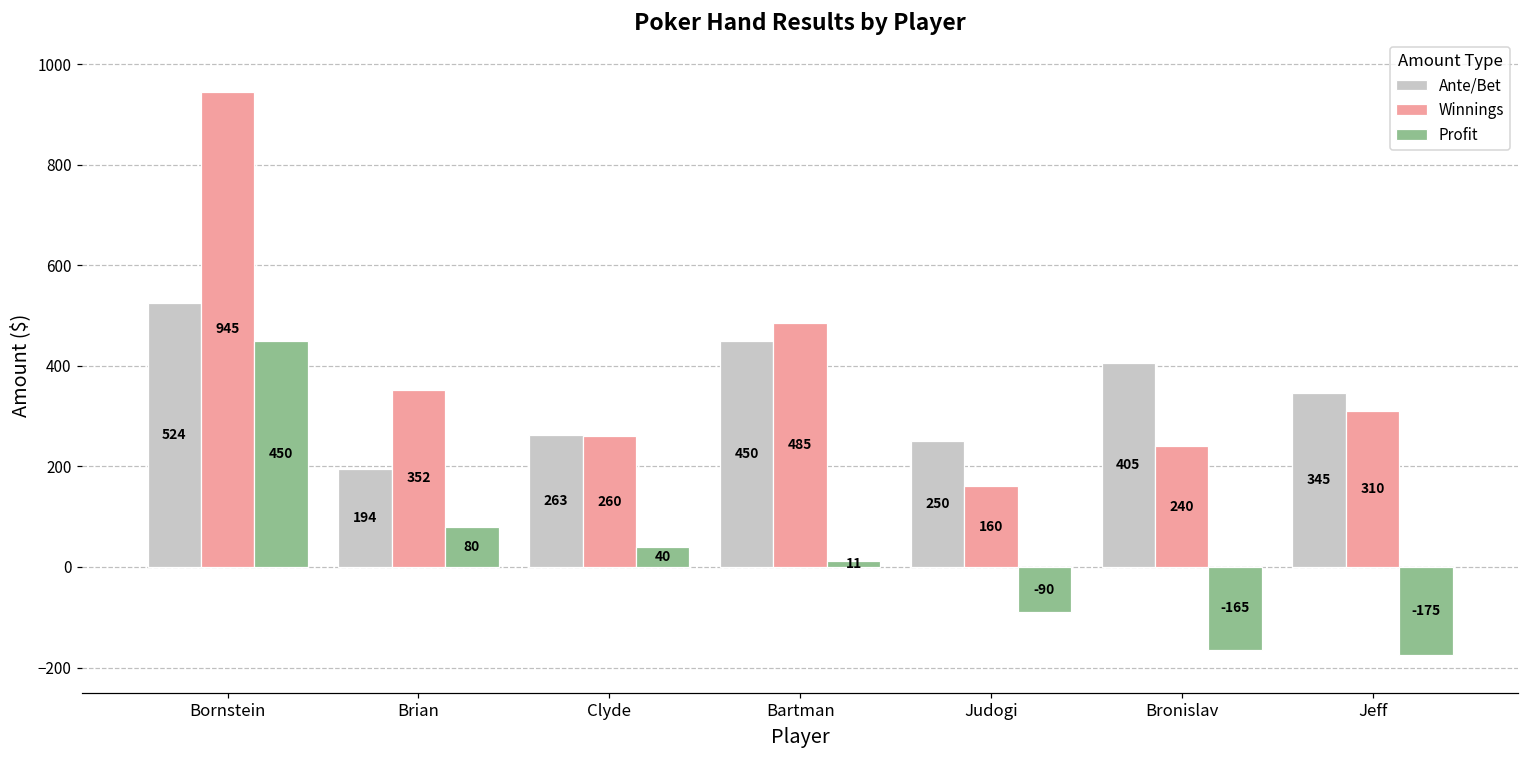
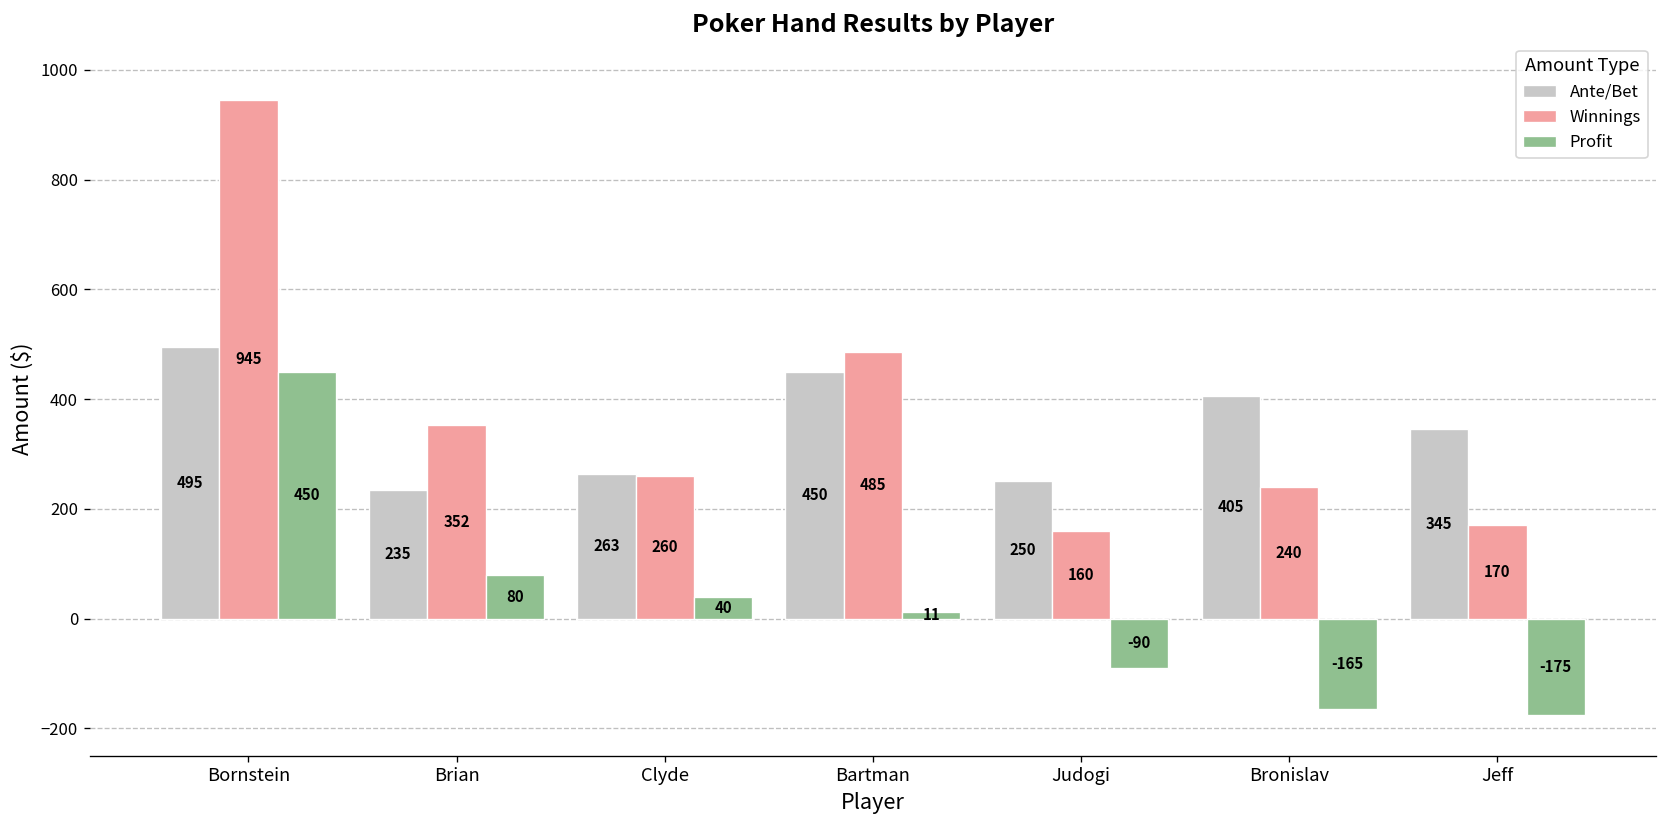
Ante/Bet, Bornstein: 524 -> 495
Ante/Bet, Brian: 194 -> 235
Winnings, Jeff: 310 -> 170
